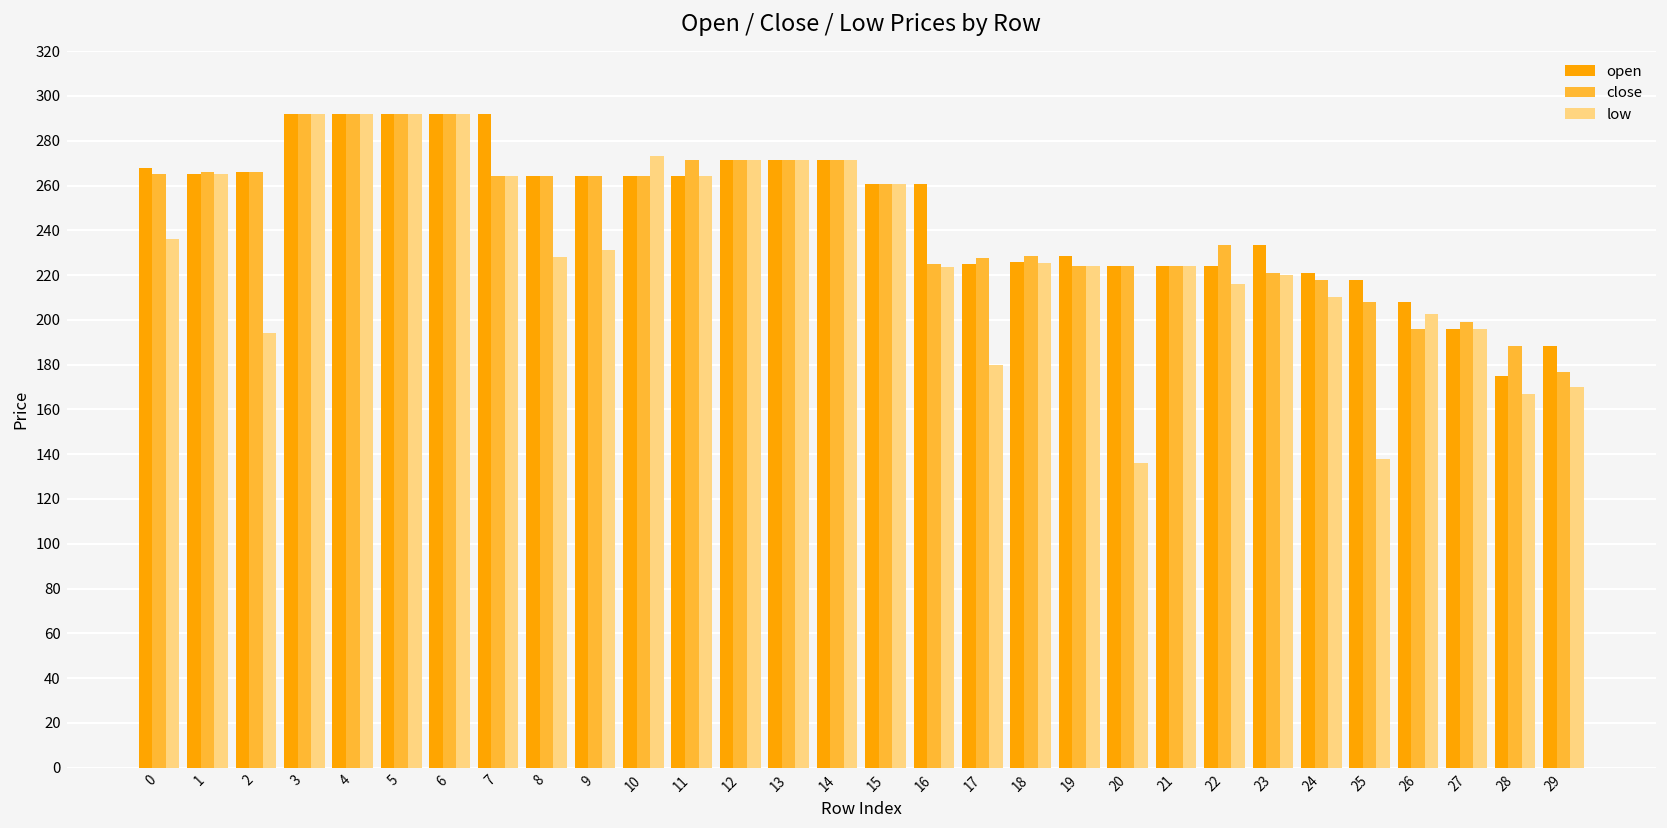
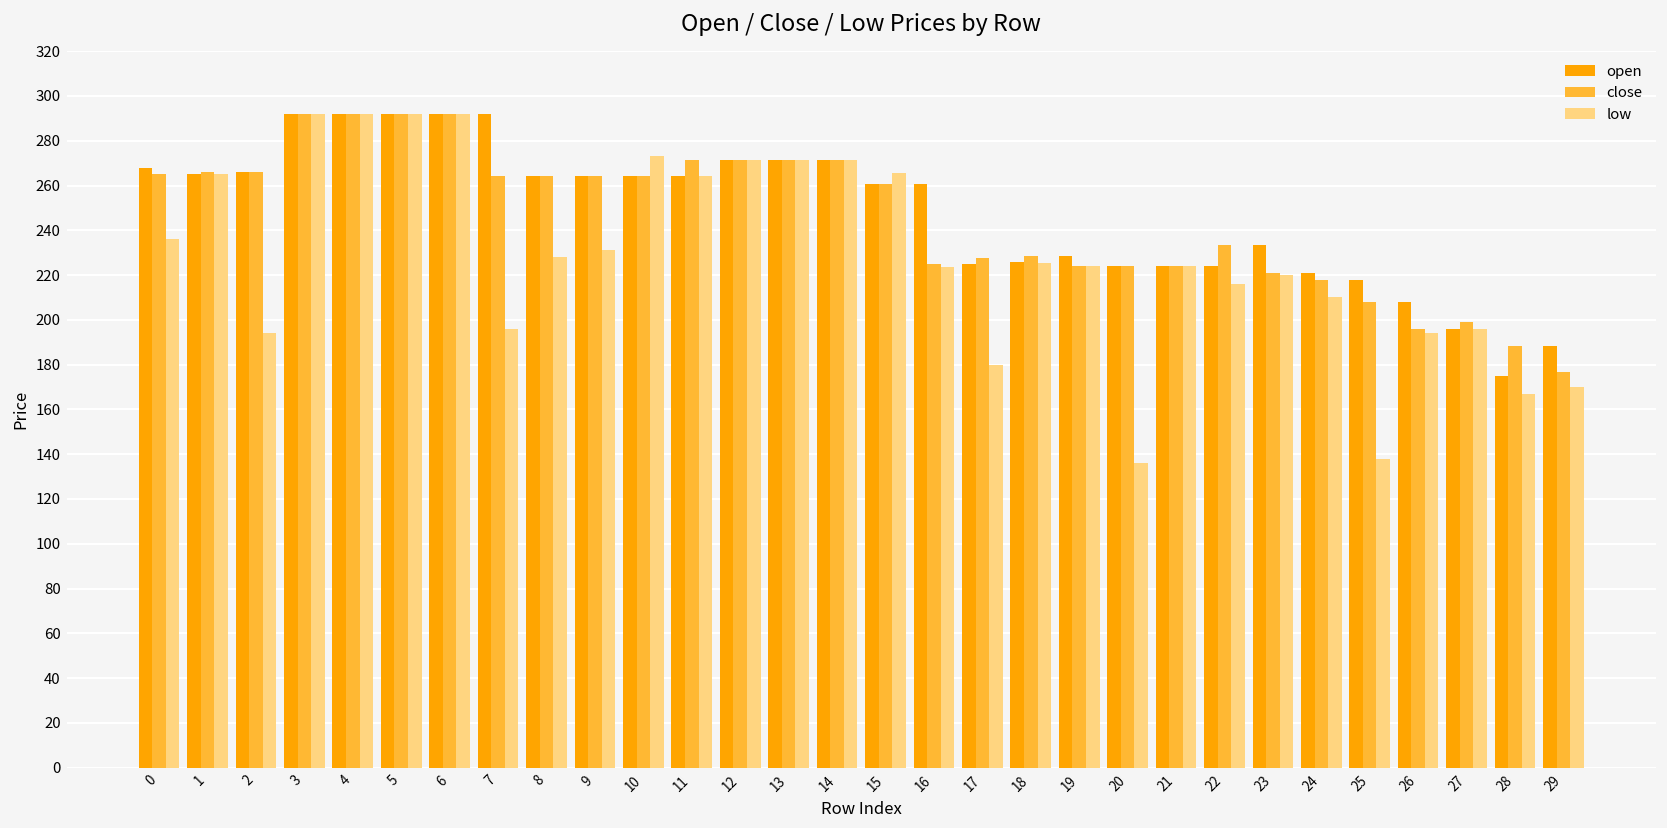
low, 7: 264 -> 196
low, 15: 261 -> 266
low, 26: 203 -> 194
